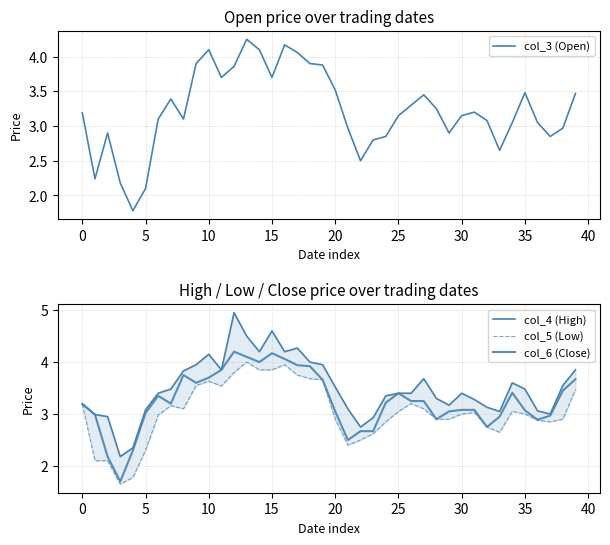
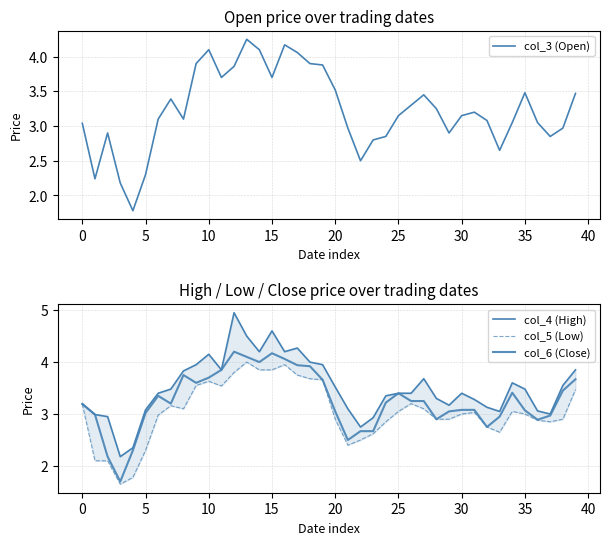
Open price over trading dates, 0: 3.2 -> 3.0
Open price over trading dates, 5: 2.1 -> 2.3
